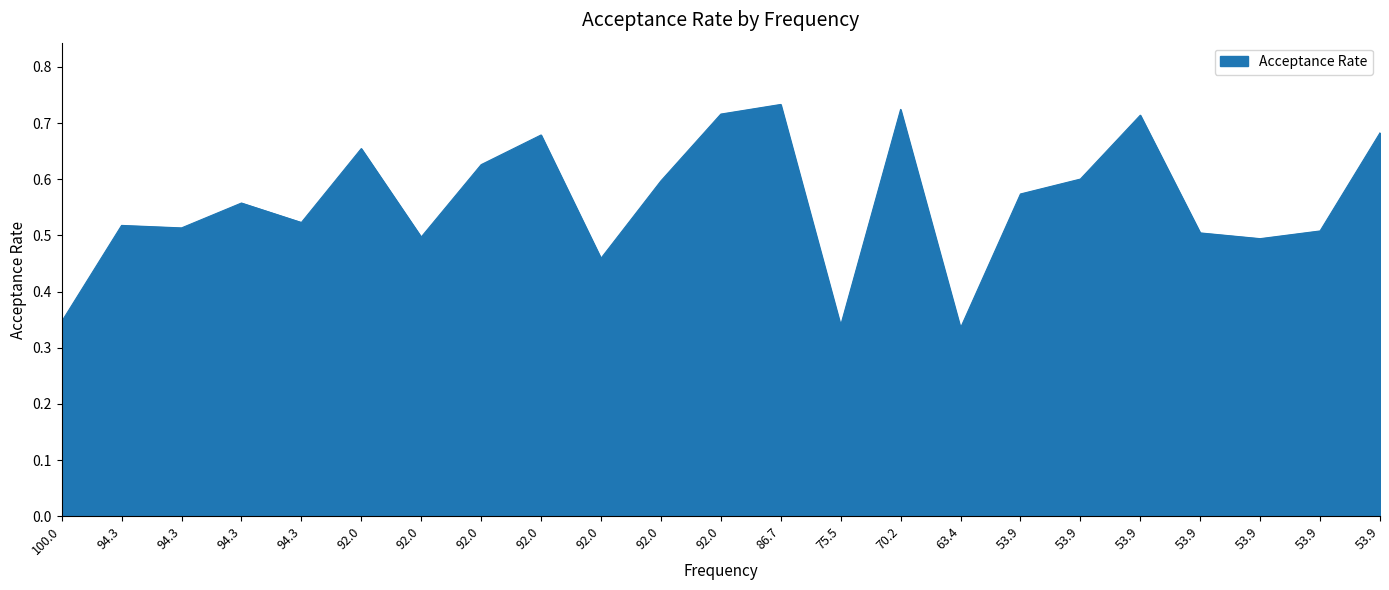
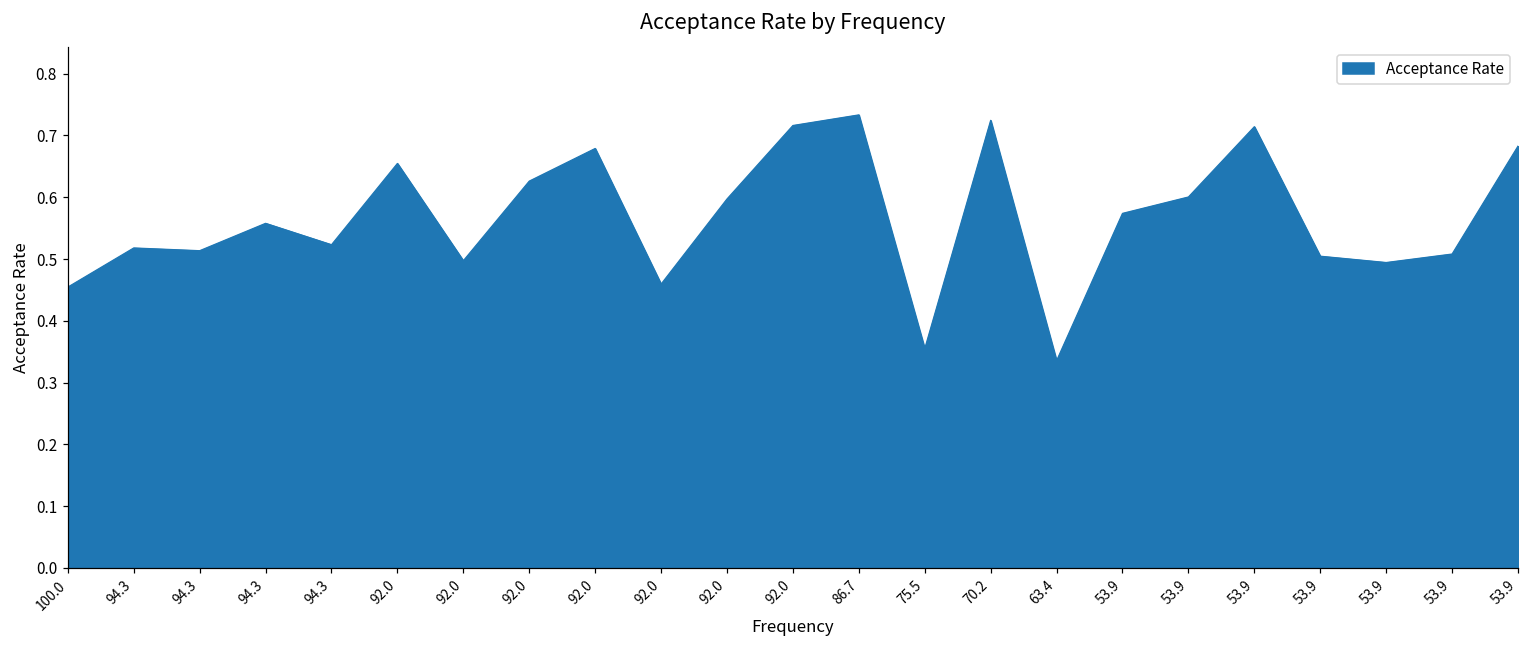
100.0: 0.35 -> 0.45
75.5: 0.34 -> 0.35
